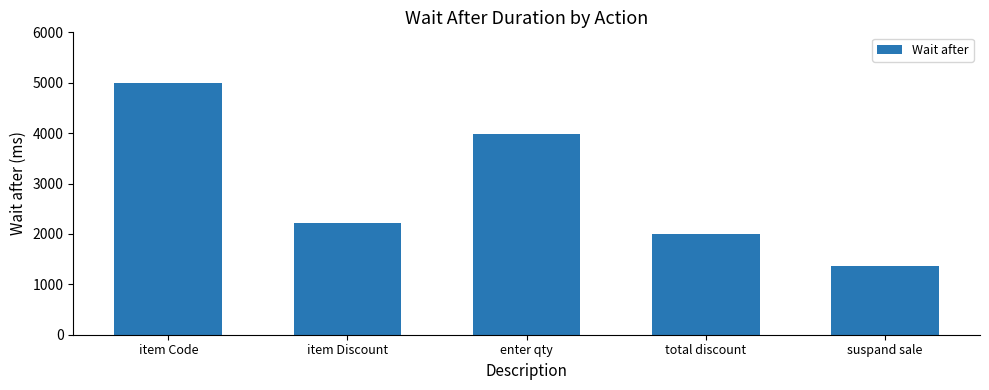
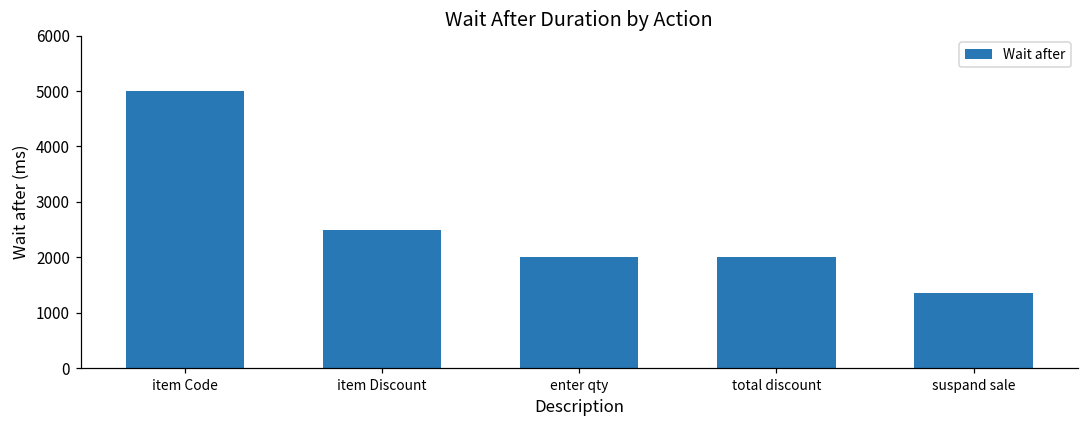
item Discount: 2200 -> 2500
enter qty: 4000 -> 2000
